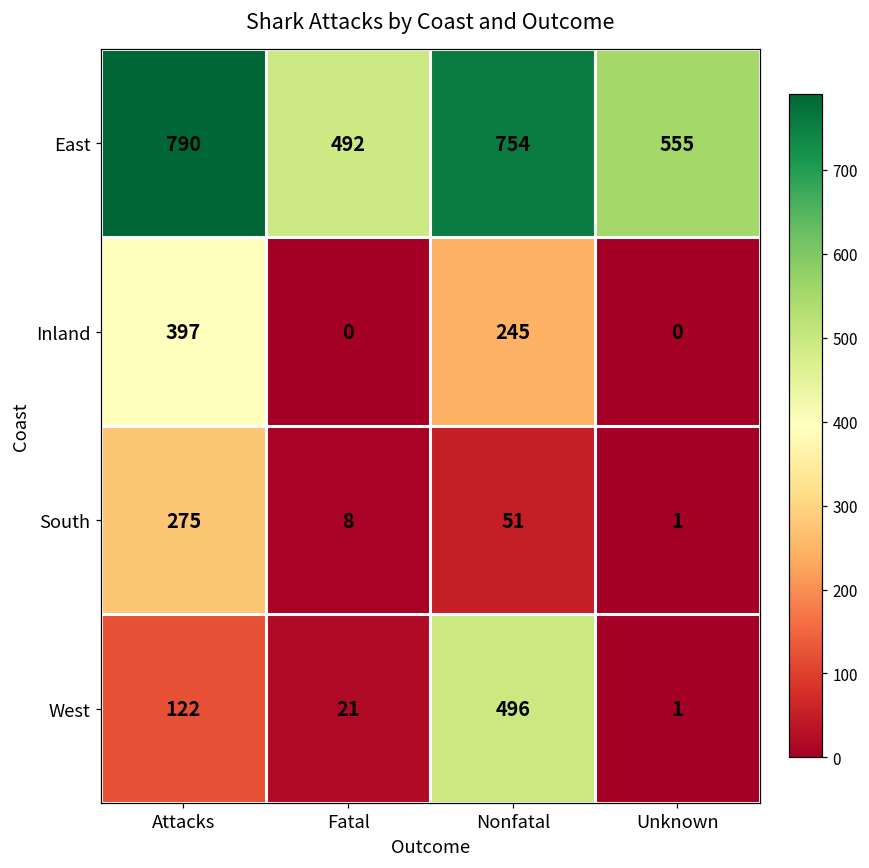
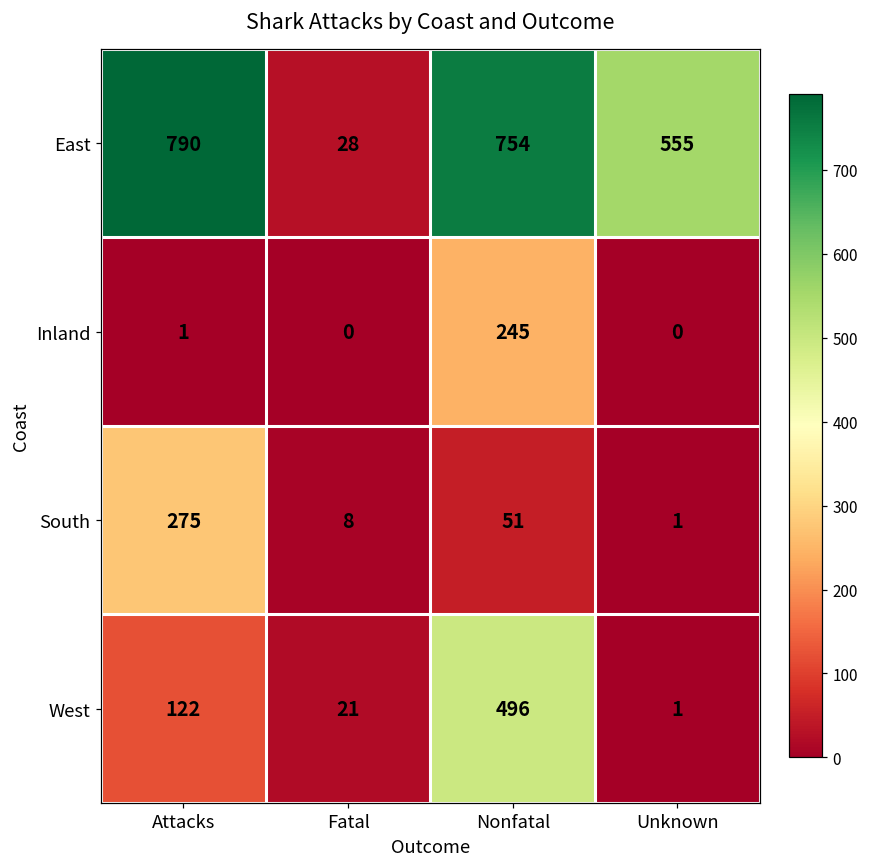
East, Fatal: 492 -> 28
Inland, Attacks: 397 -> 1
